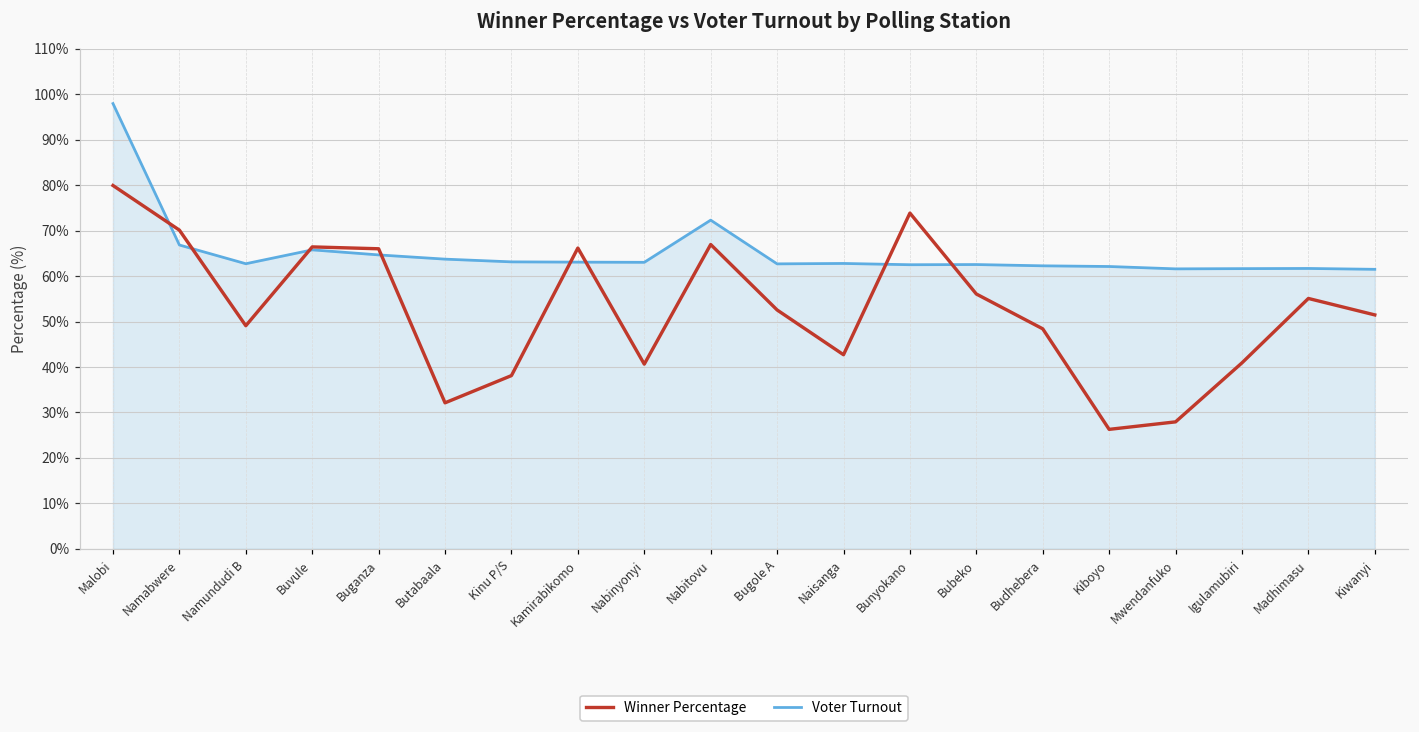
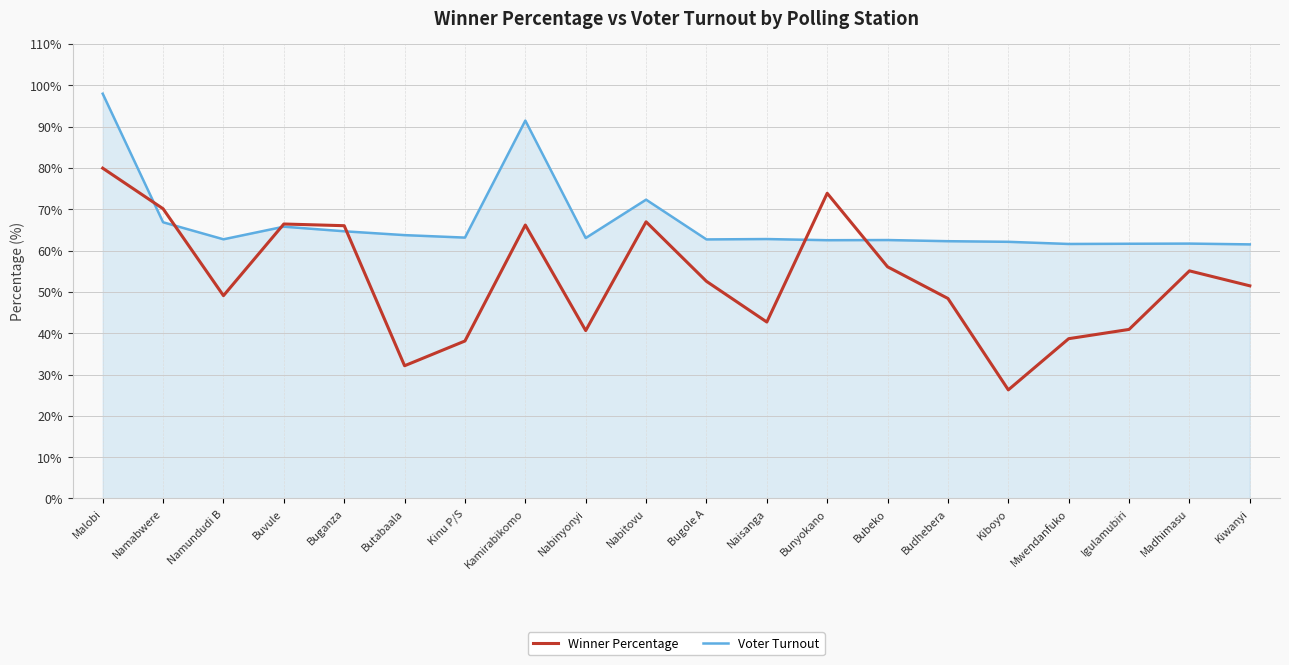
Voter Turnout, Kamirabikomo: 63% -> 91%
Winner Percentage, Mwendanfuko: 28% -> 39%
